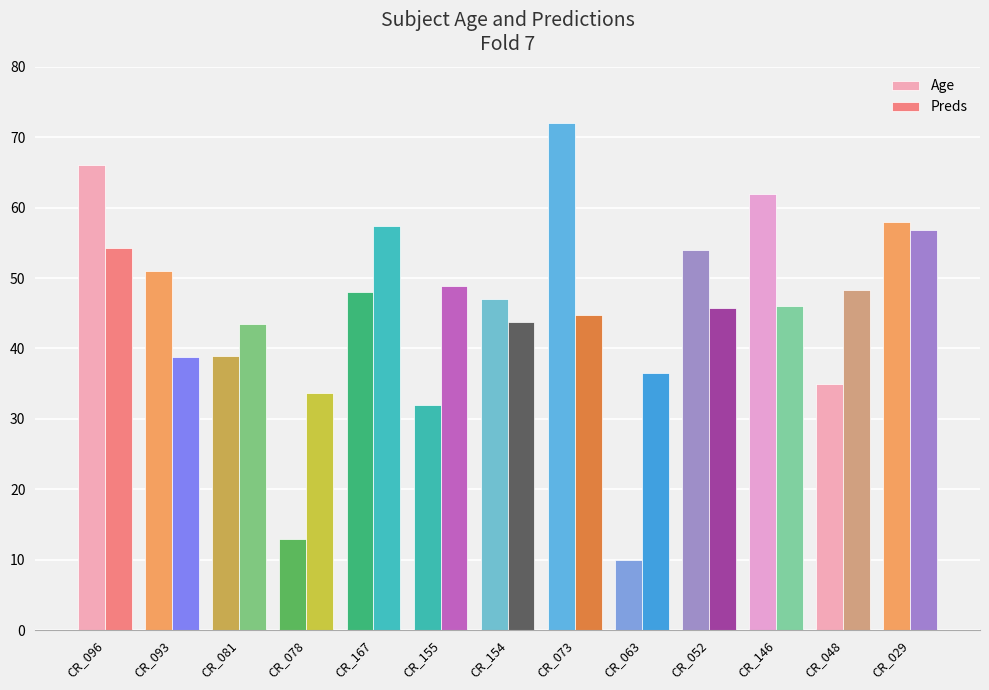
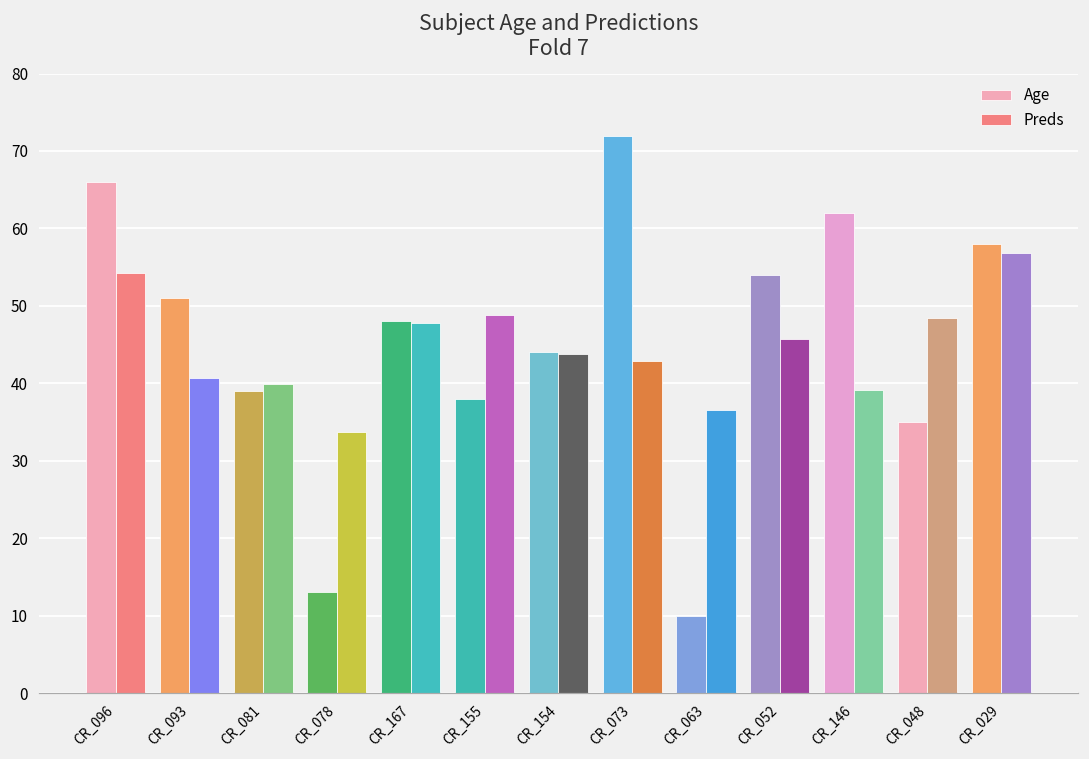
Preds, CR_093: 39 -> 41
Preds, CR_081: 44 -> 40
Preds, CR_167: 57 -> 48
Age, CR_155: 32 -> 38
Age, CR_154: 47 -> 44
Preds, CR_073: 45 -> 43
Preds, CR_146: 46 -> 39
